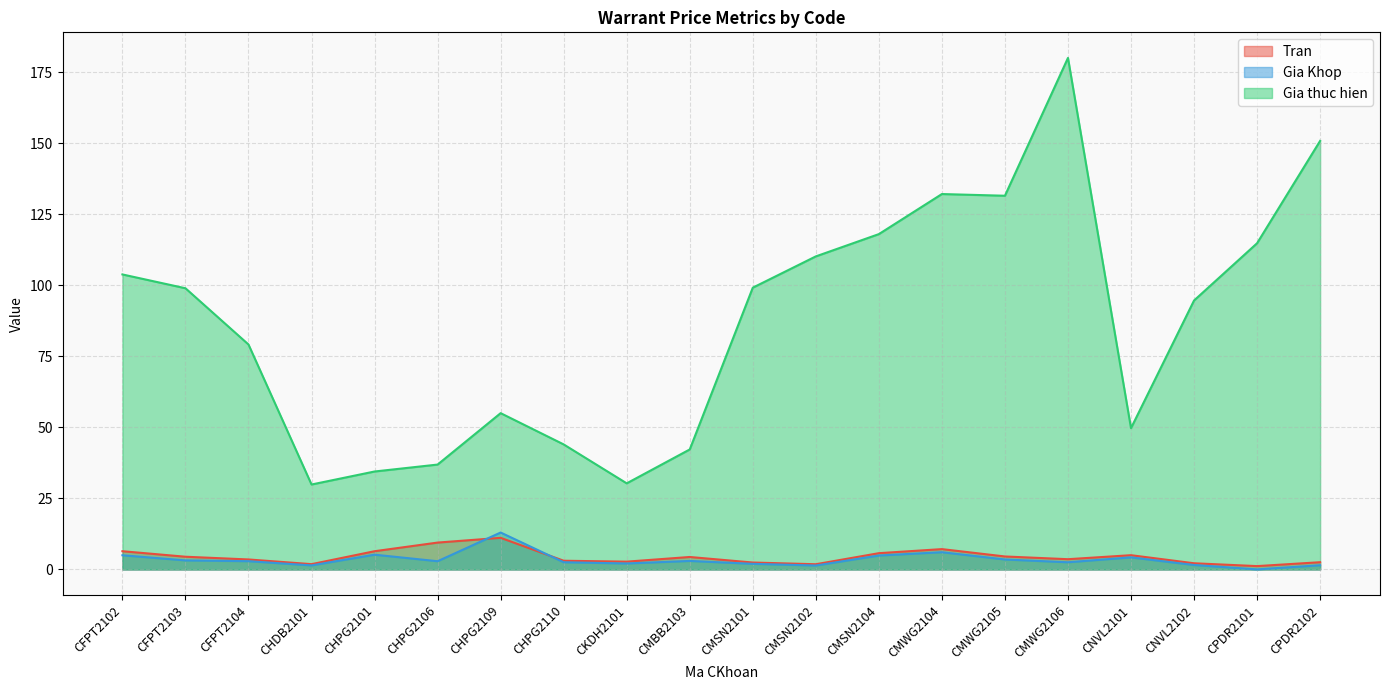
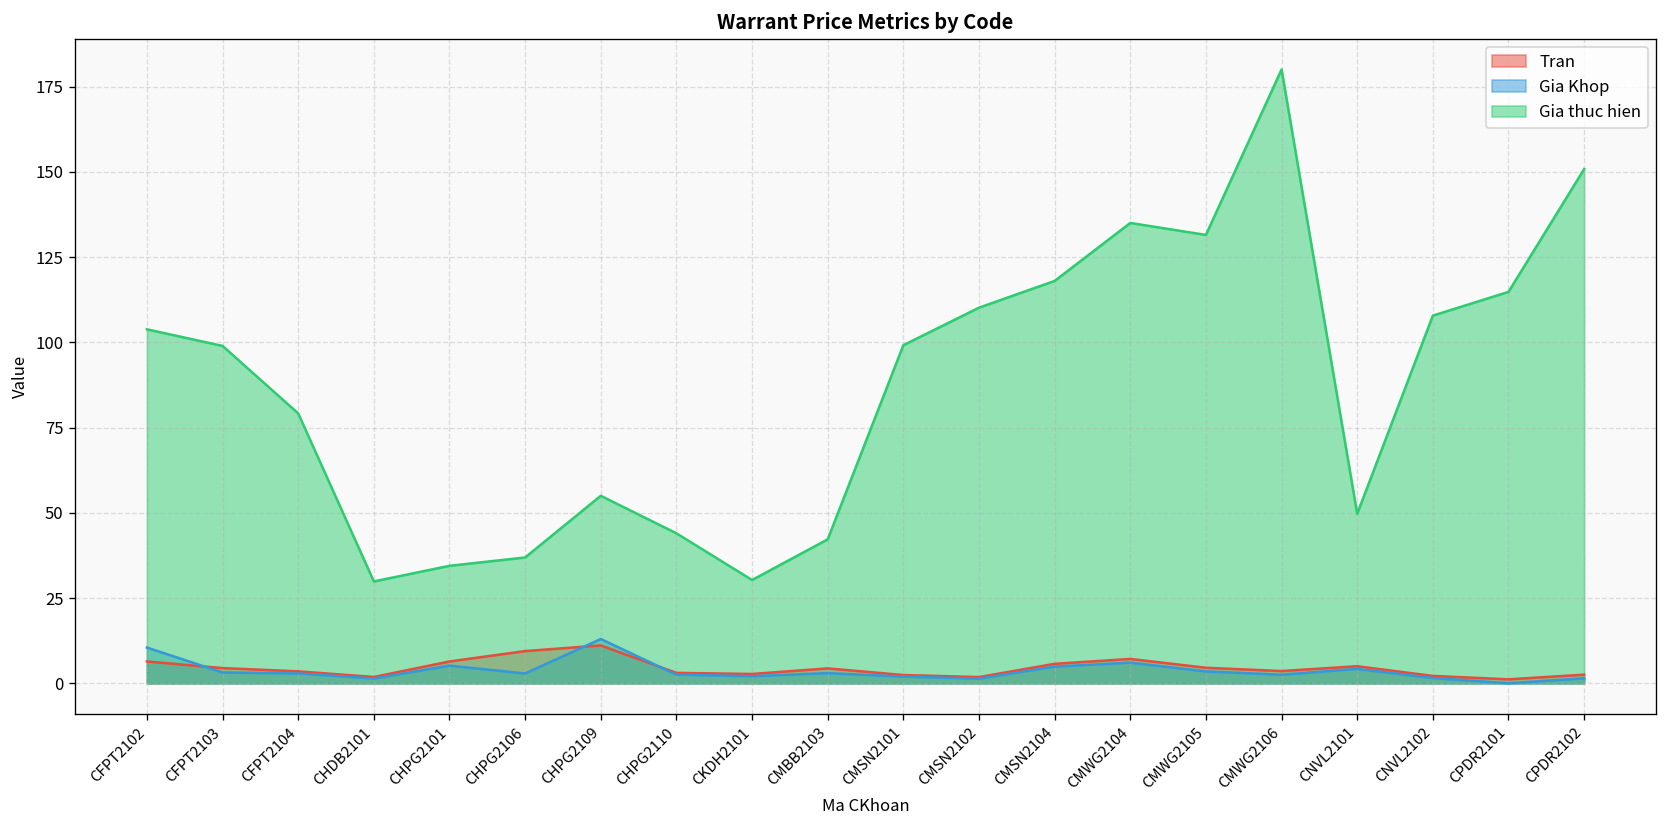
Gia Khop, CFPT2102: 5 -> 11
Gia thuc hien, CMWG2104: 132 -> 135
Gia thuc hien, CNVL2102: 95 -> 108
